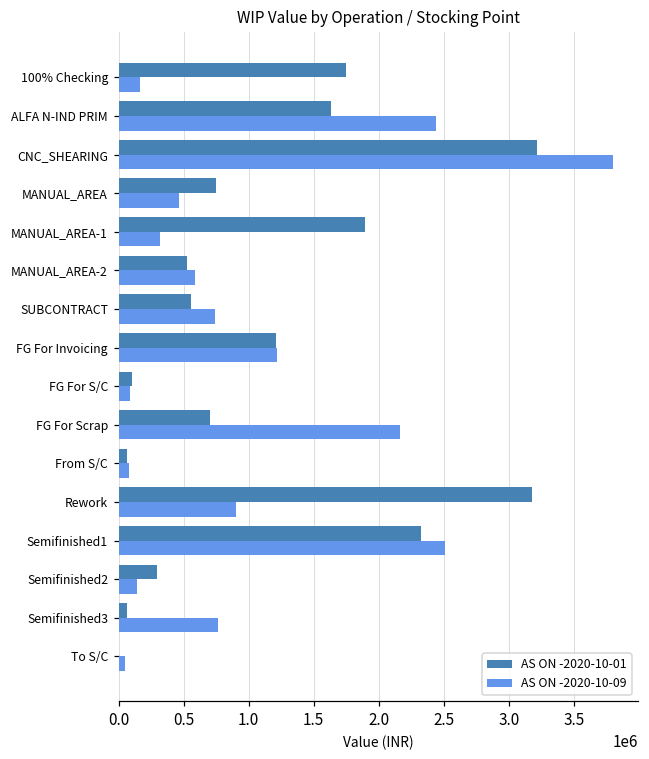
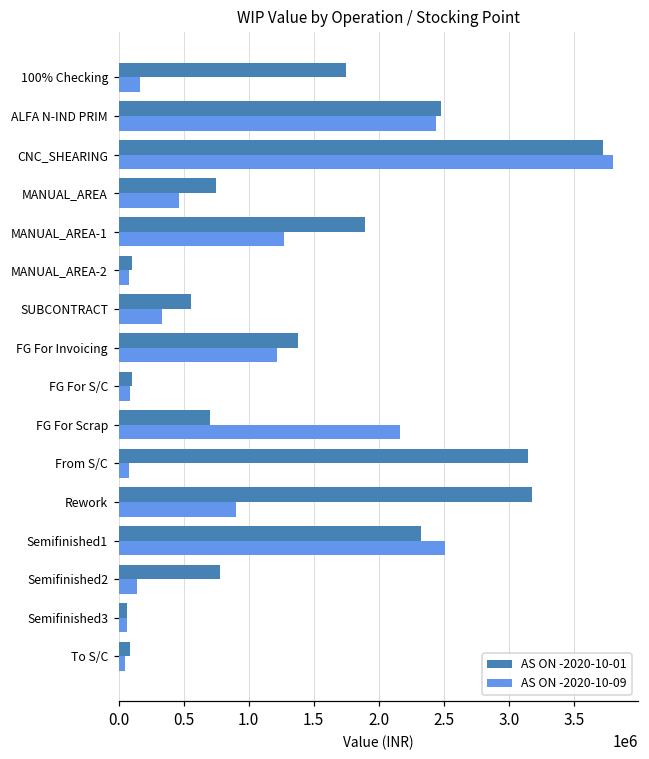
AS ON -2020-10-01, ALFA N-IND PRIM: 1630000 -> 2480000
AS ON -2020-10-01, CNC_SHEARING: 3220000 -> 3720000
AS ON -2020-10-09, MANUAL_AREA-1: 320000 -> 1270000
AS ON -2020-10-01, MANUAL_AREA-2: 520000 -> 100000
AS ON -2020-10-09, MANUAL_AREA-2: 590000 -> 80000
AS ON -2020-10-09, SUBCONTRACT: 740000 -> 340000
AS ON -2020-10-01, FG For Invoicing: 1210000 -> 1380000
AS ON -2020-10-01, From S/C: 70000 -> 3150000
AS ON -2020-10-01, Semifinished2: 300000 -> 780000
AS ON -2020-10-09, Semifinished3: 760000 -> 70000
AS ON -2020-10-01, To S/C: 10000 -> 80000
